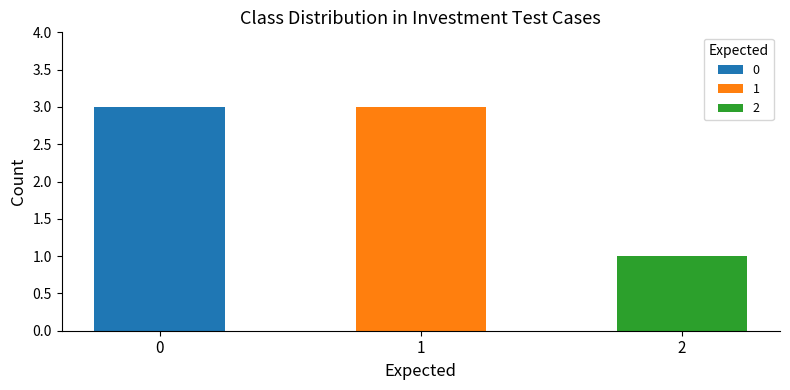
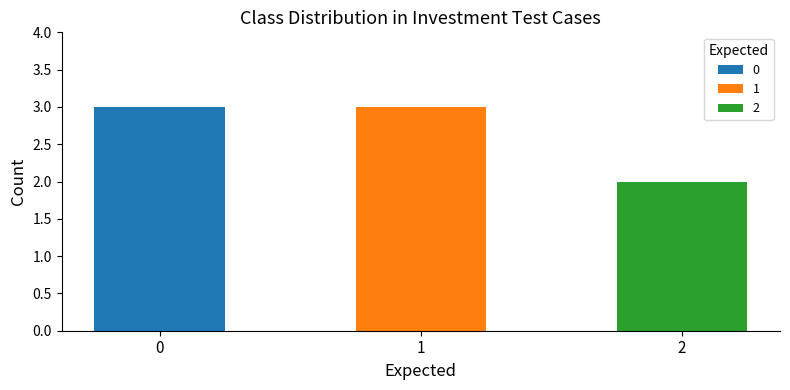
2: 1 -> 2
